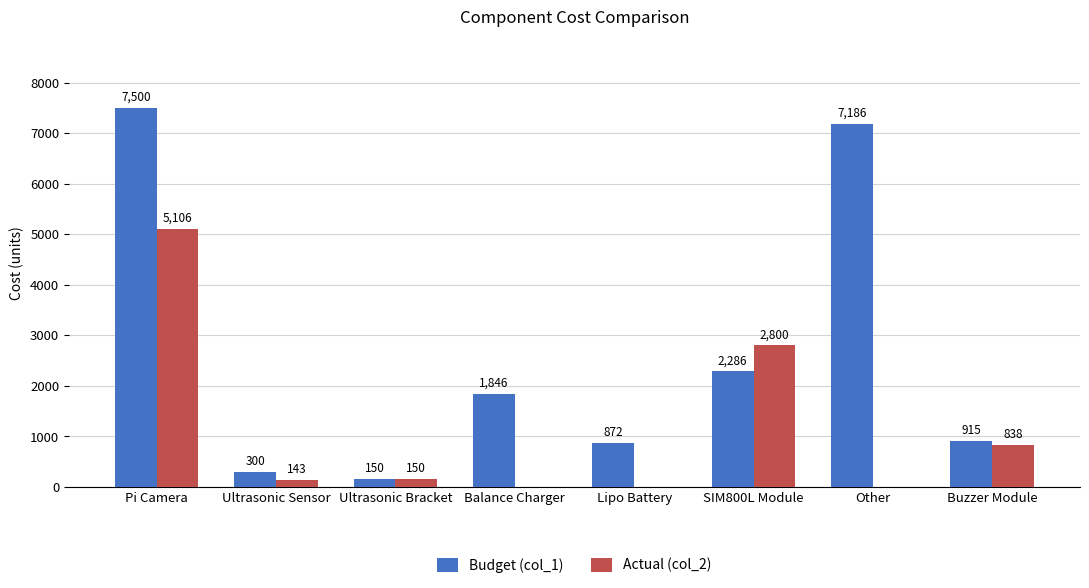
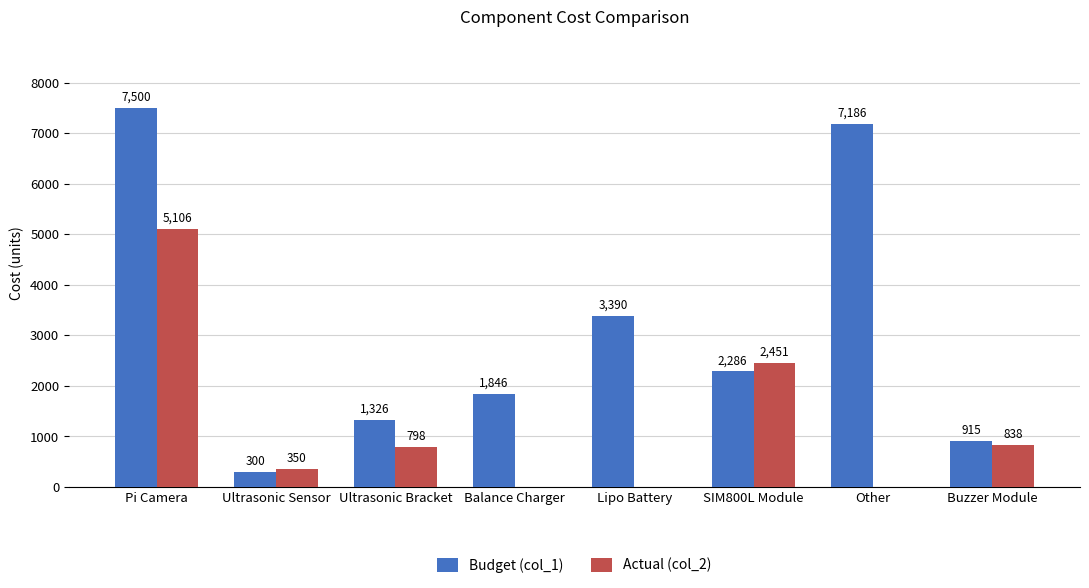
Actual (col_2), Ultrasonic Sensor: 143 -> 350
Budget (col_1), Ultrasonic Bracket: 150 -> 1,326
Actual (col_2), Ultrasonic Bracket: 150 -> 798
Budget (col_1), Lipo Battery: 872 -> 3,390
Actual (col_2), SIM800L Module: 2,800 -> 2,451
